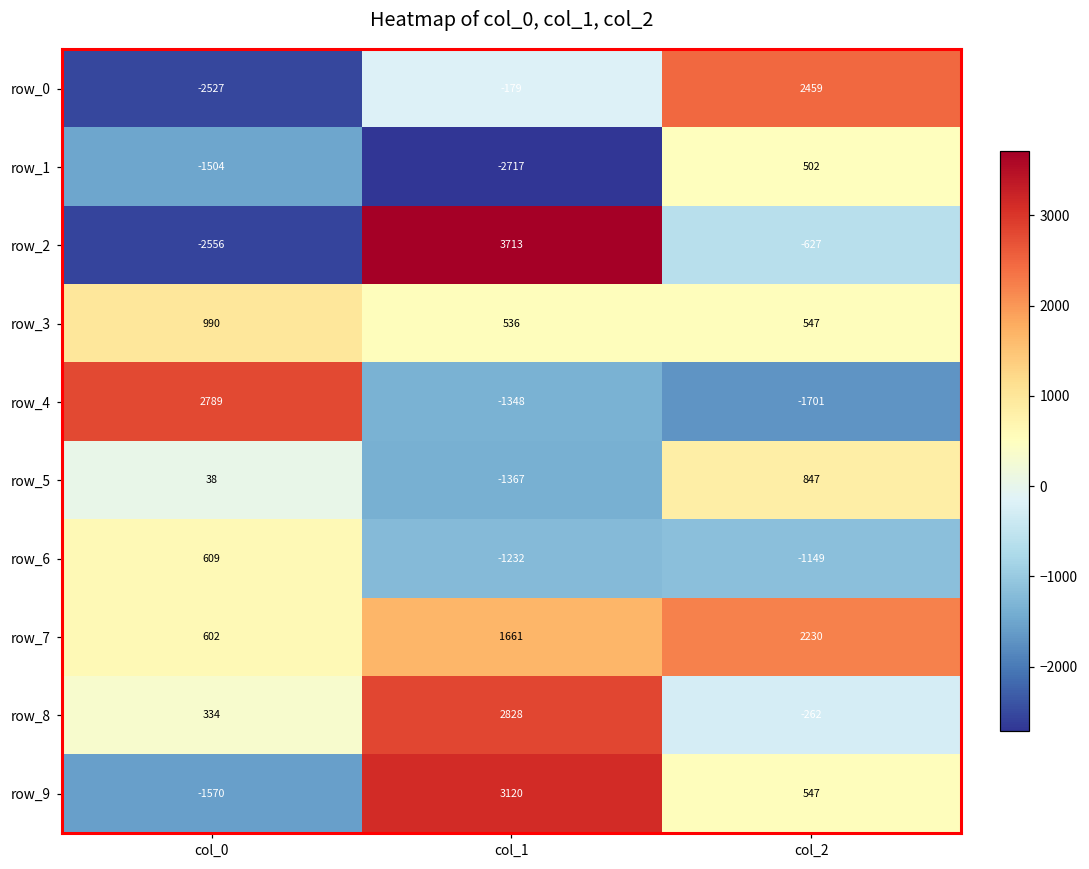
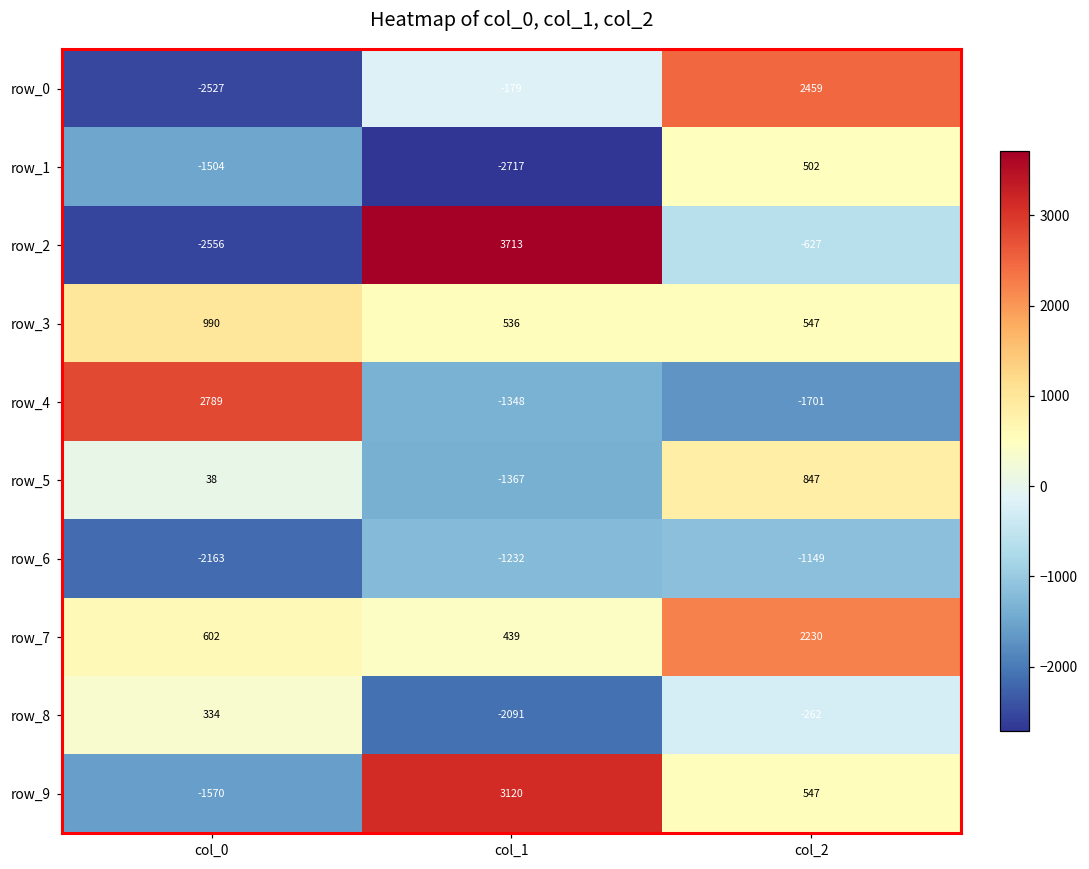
row_6, col_0: 609 -> -2163
row_7, col_1: 1661 -> 439
row_8, col_1: 2828 -> -2091
